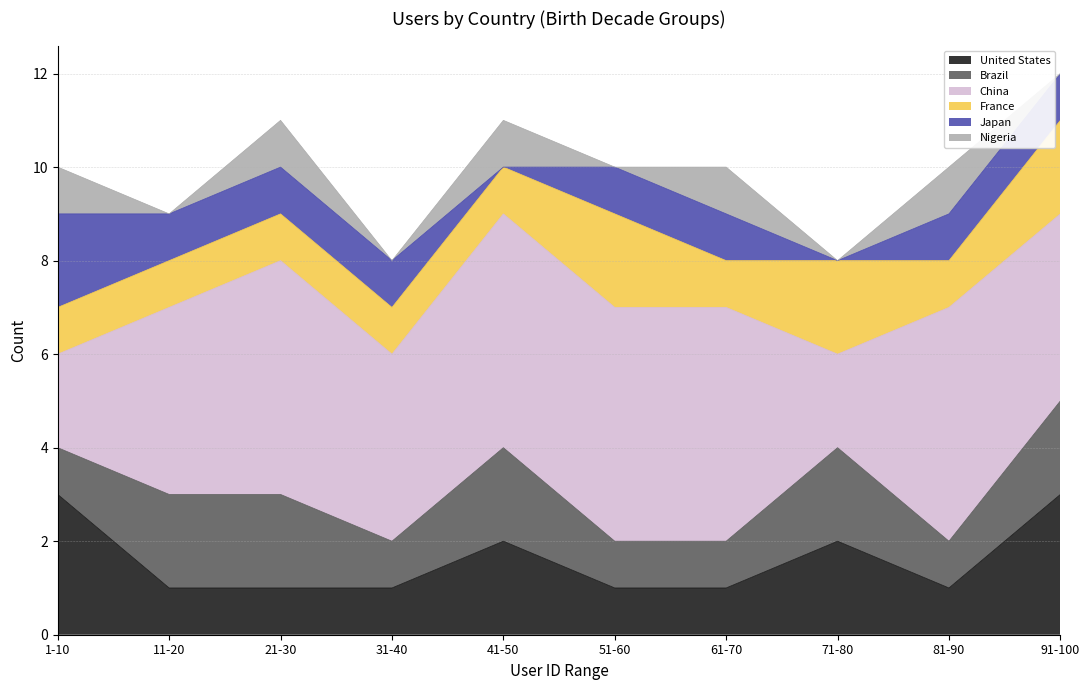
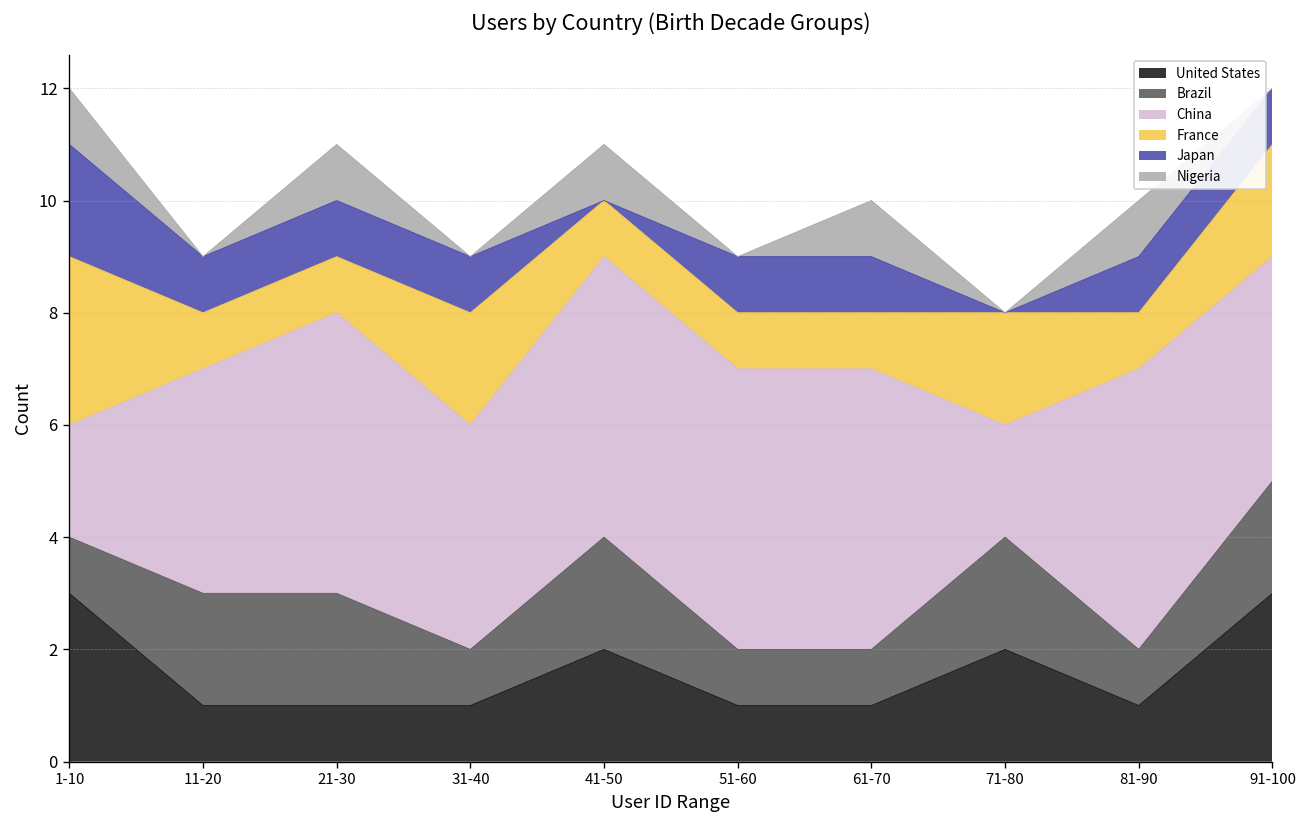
France, 1-10: 1 -> 3
France, 31-40: 1 -> 2
France, 51-60: 2 -> 1
